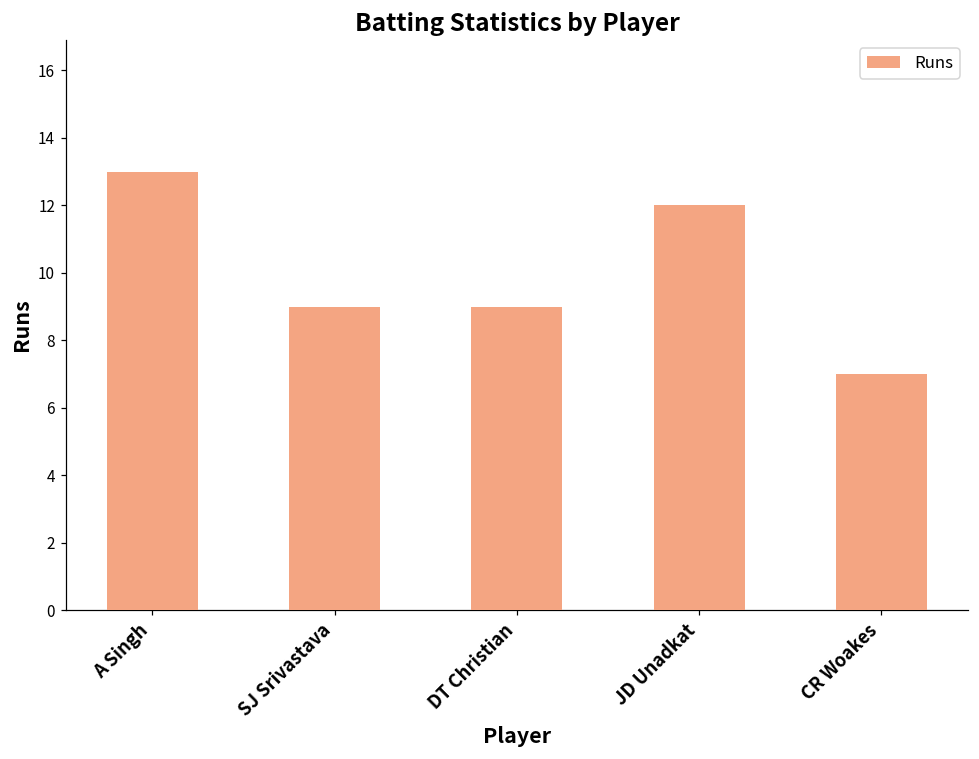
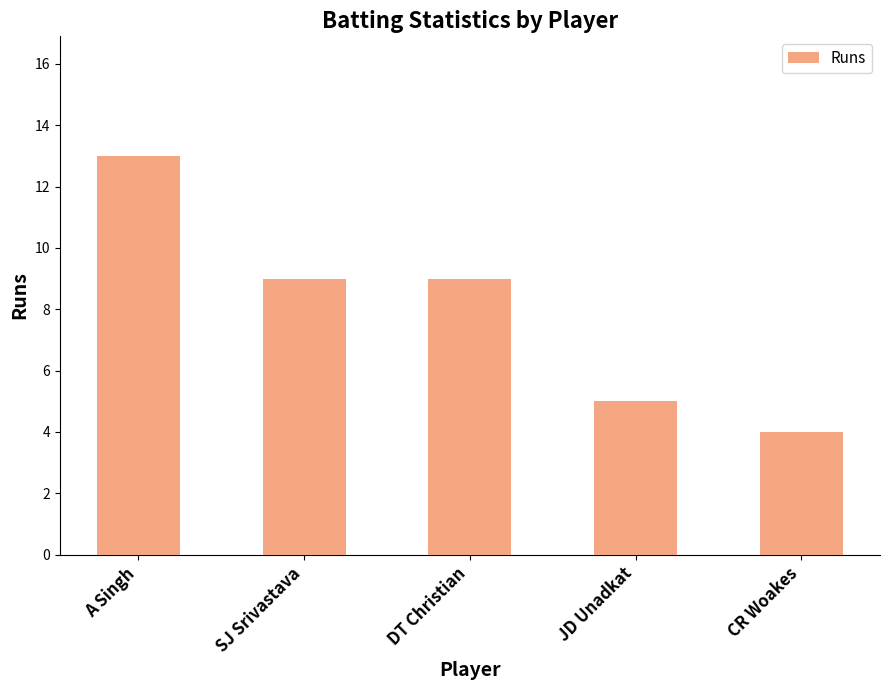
JD Unadkat: 12 -> 5
CR Woakes: 7 -> 4
